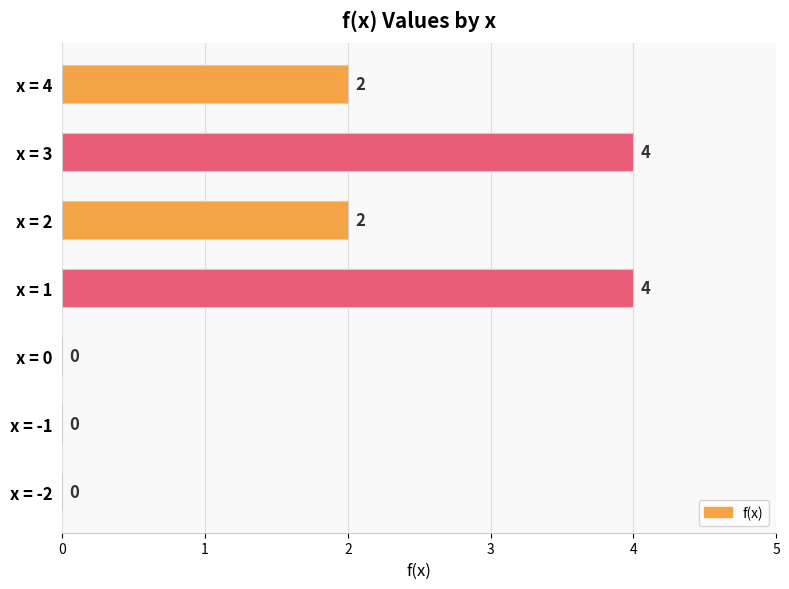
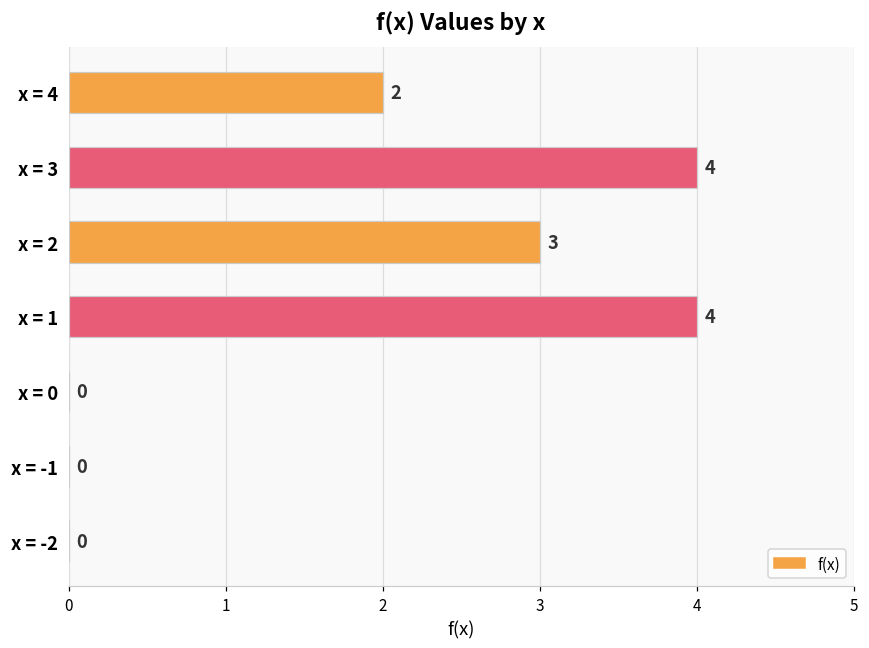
x = 2: 2 -> 3
